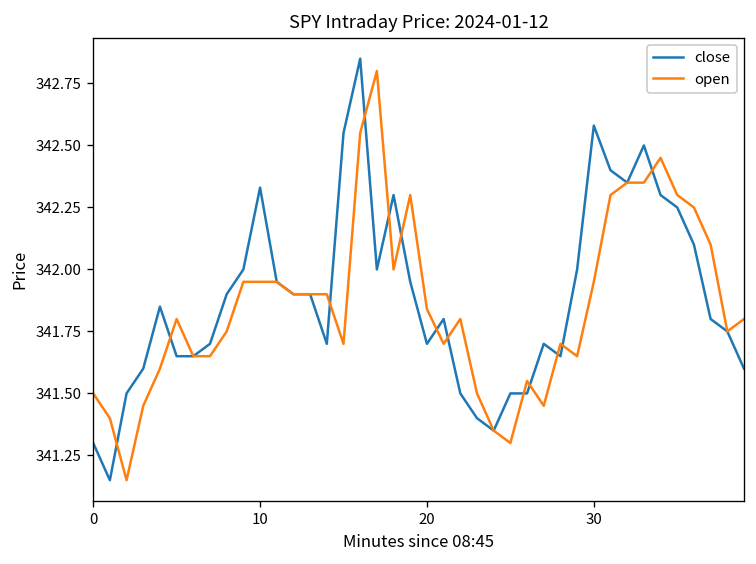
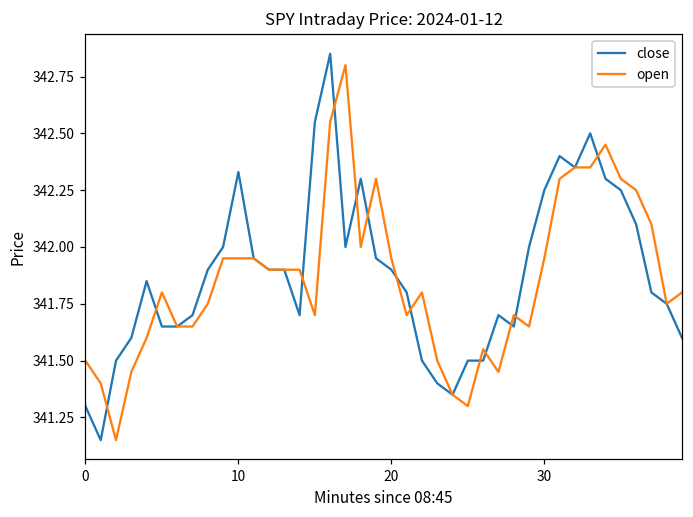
close, 20: 341.7 -> 341.9
open, 20: 341.84 -> 341.95
close, 30: 342.58 -> 342.25
